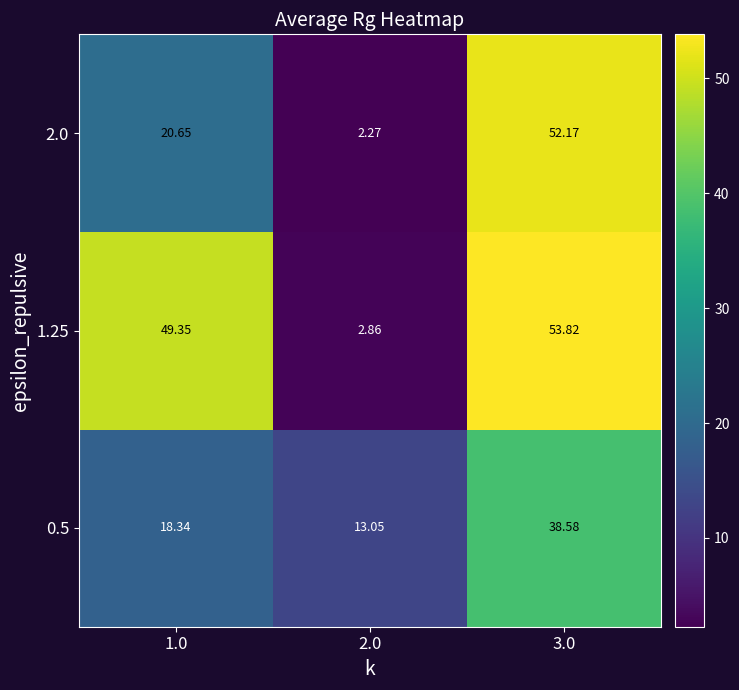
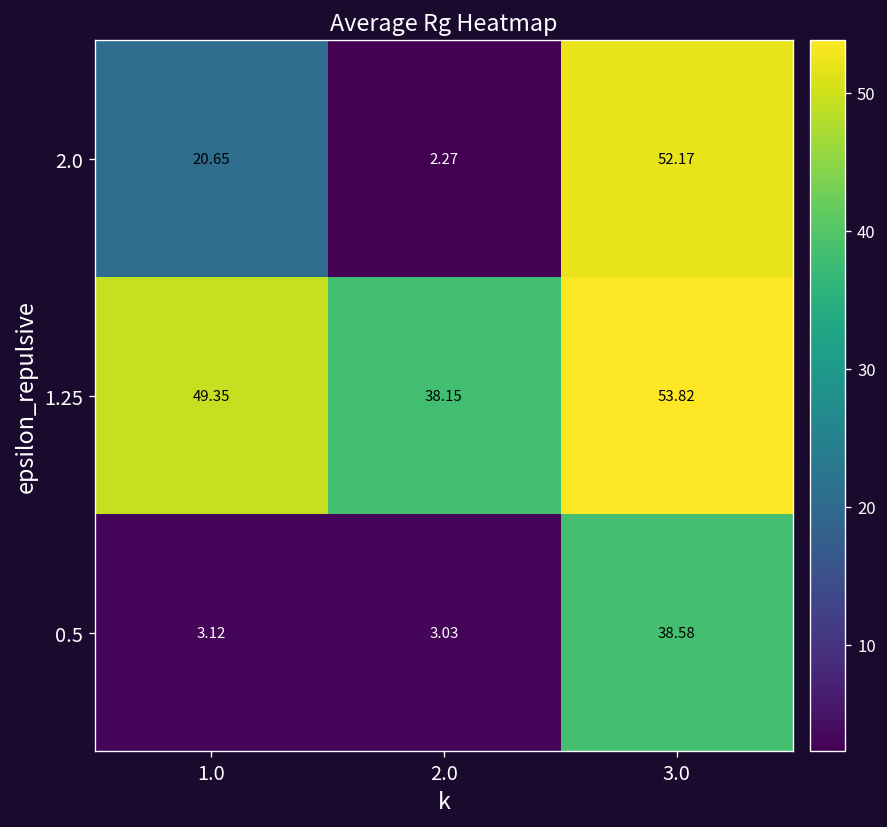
1.25, 2.0: 2.86 -> 38.15
0.5, 1.0: 18.34 -> 3.12
0.5, 2.0: 13.05 -> 3.03
